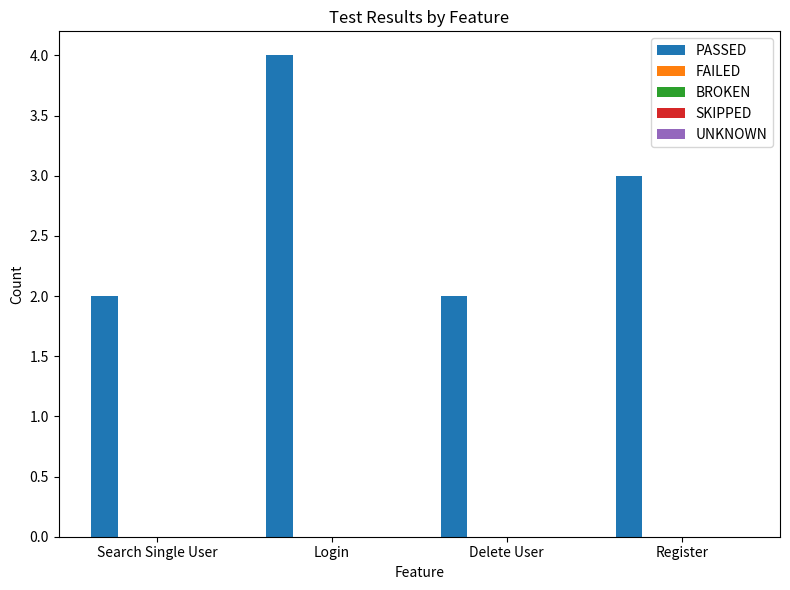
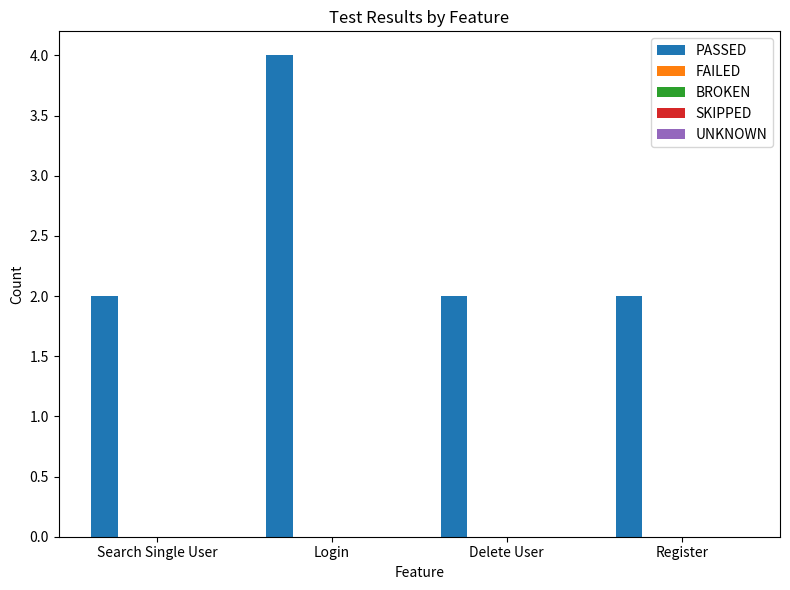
PASSED, Register: 3 -> 2
